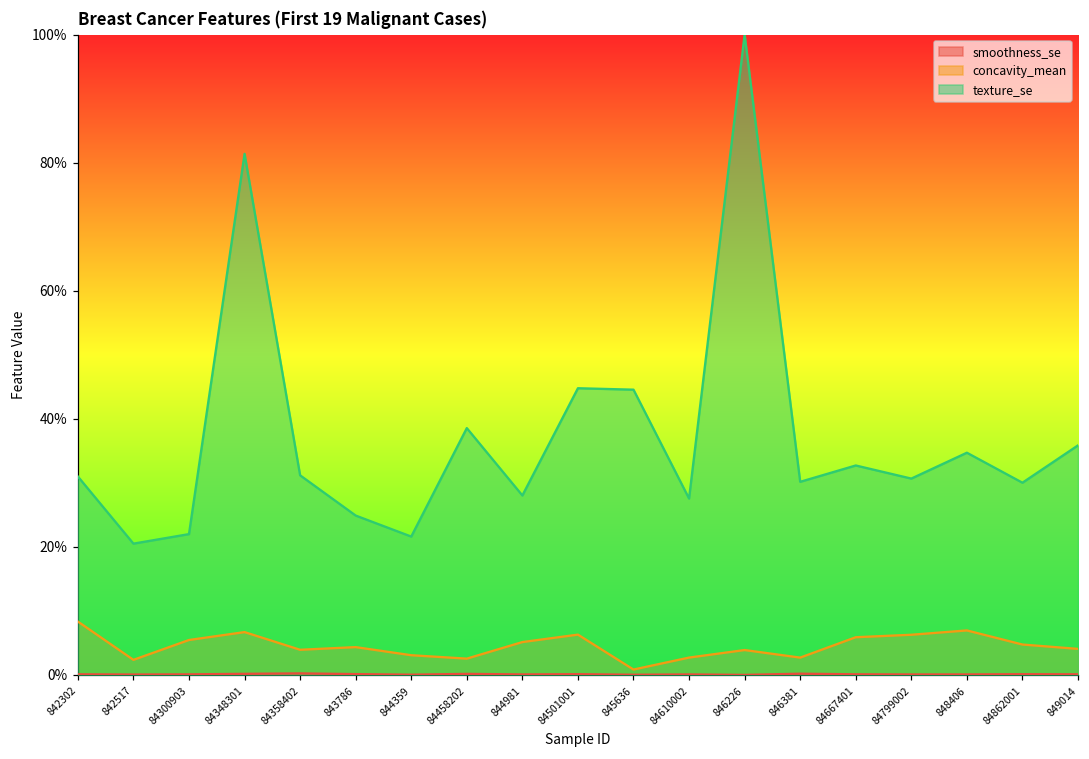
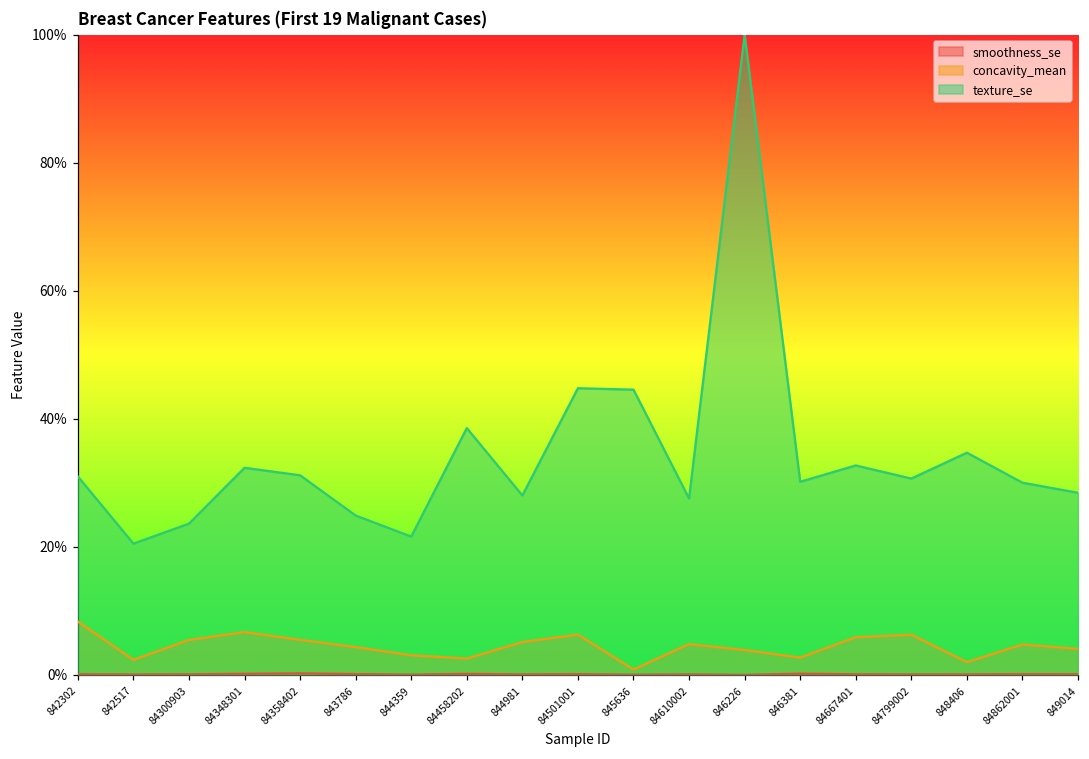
texture_se, 84300903: 22% -> 24%
texture_se, 84348301: 81% -> 32%
concavity_mean, 84358402: 4% -> 5%
concavity_mean, 84610002: 3% -> 5%
concavity_mean, 848406: 7% -> 2%
texture_se, 849014: 36% -> 28%
